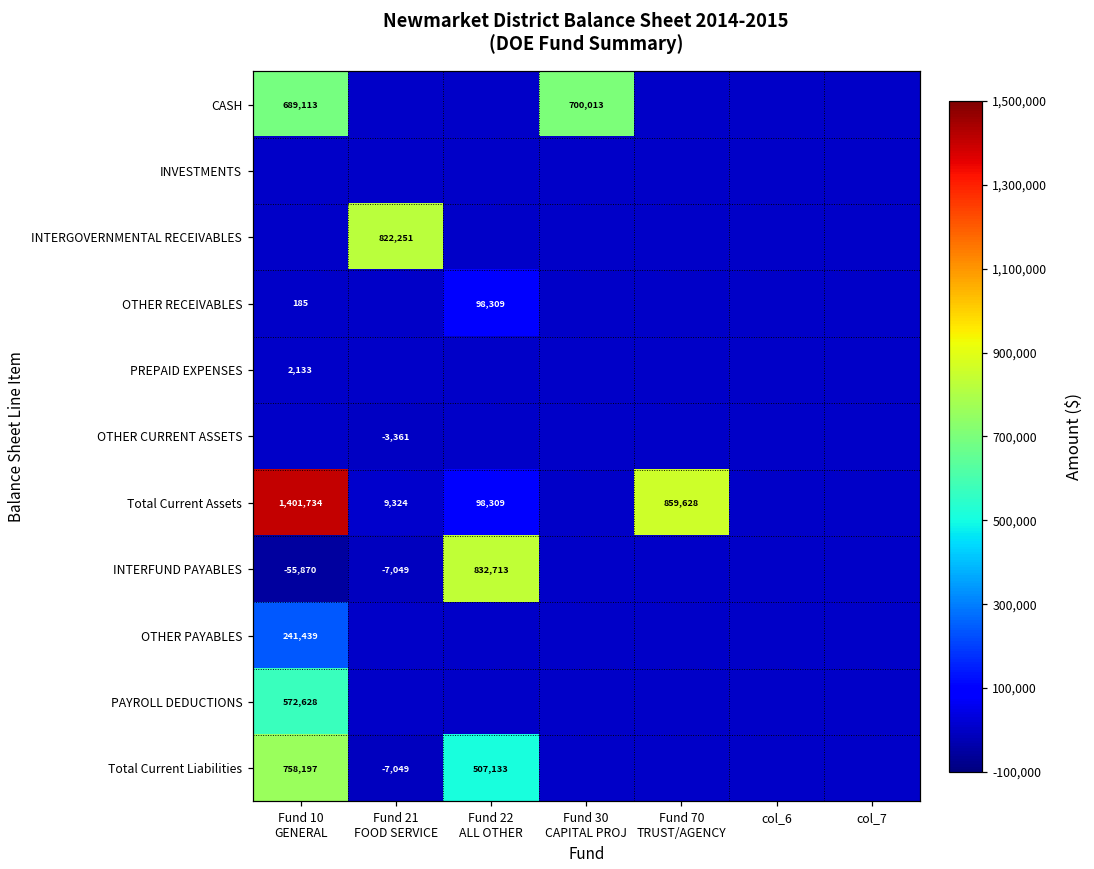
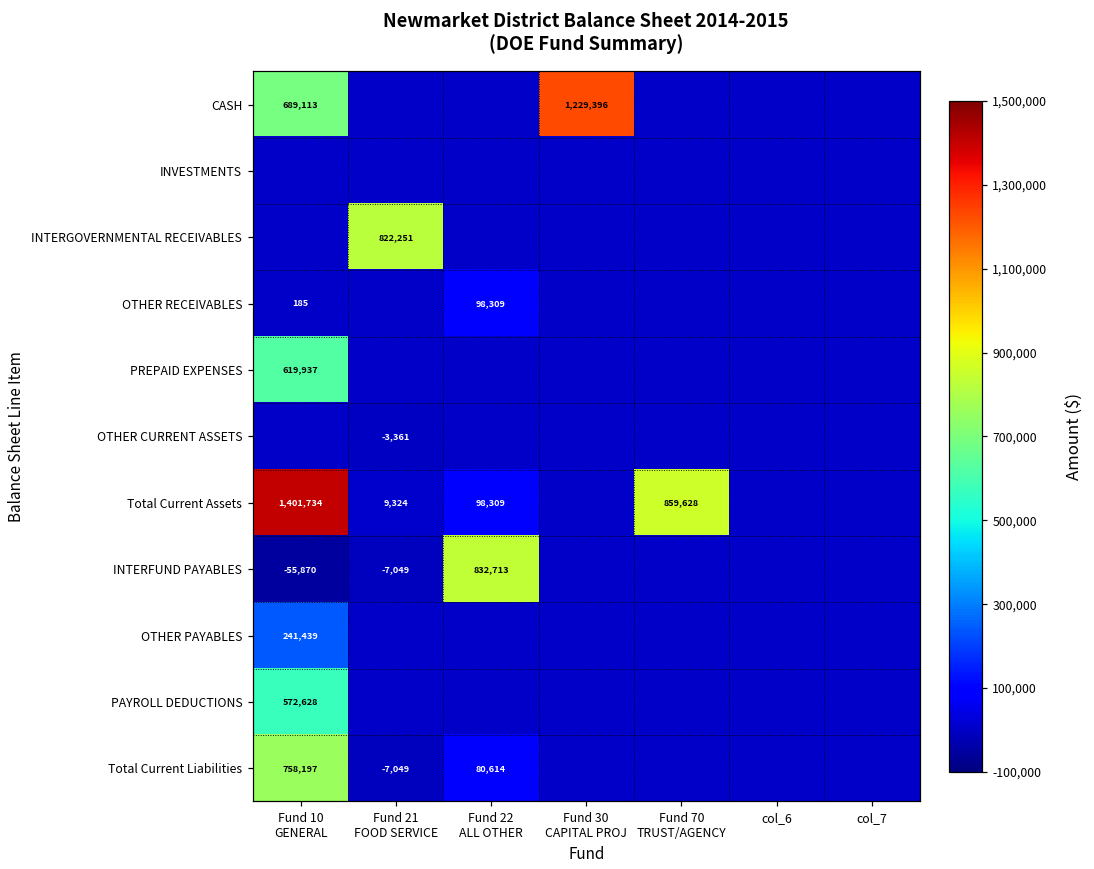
CASH, Fund 30 CAPITAL PROJ: 700,013 -> 1,229,396
PREPAID EXPENSES, Fund 10 GENERAL: 2,133 -> 619,937
Total Current Liabilities, Fund 22 ALL OTHER: 507,133 -> 80,614
